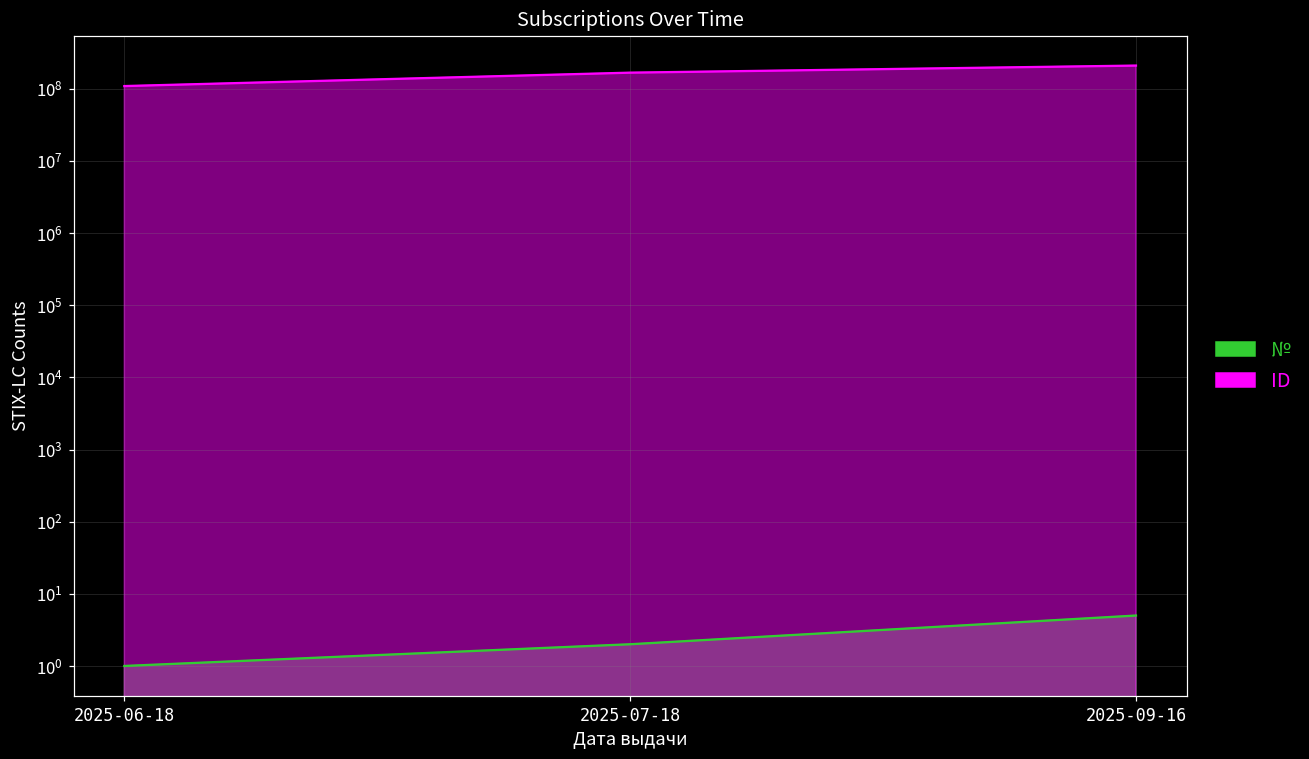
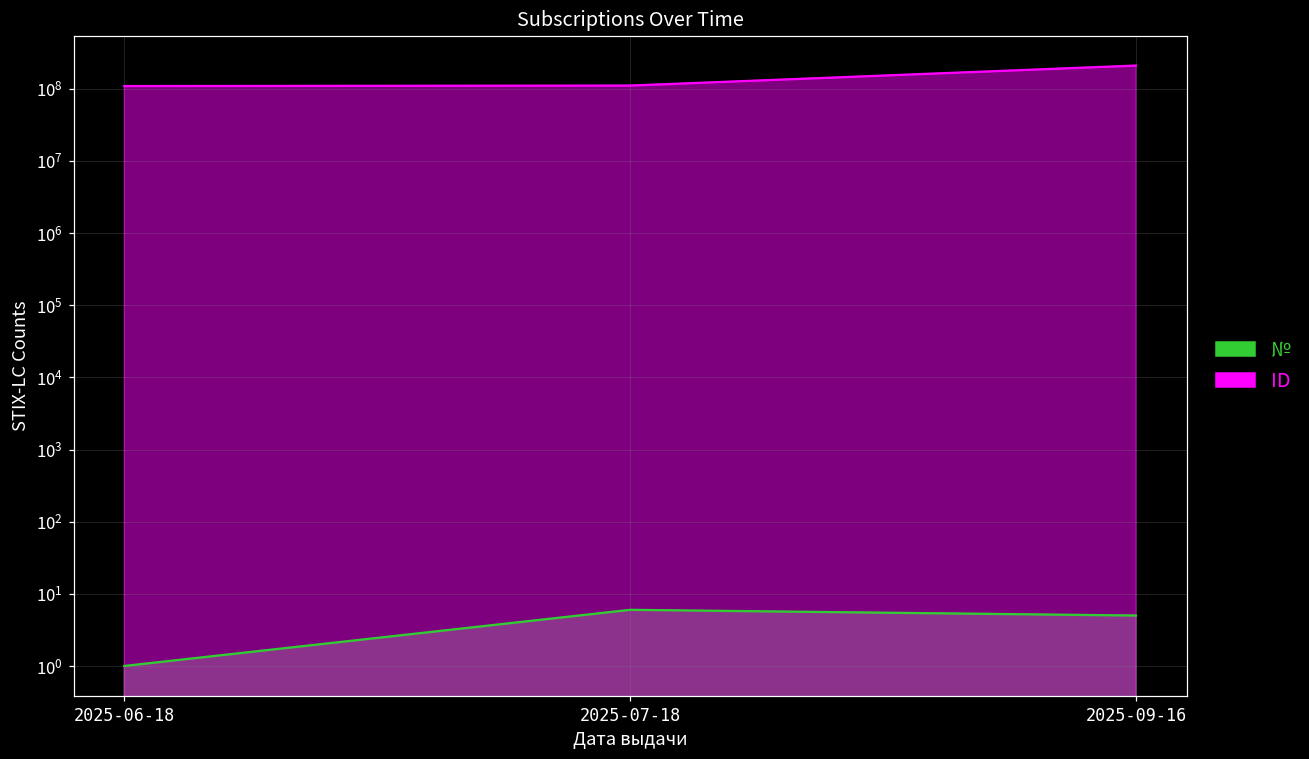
№, 2025-07-18: 2 -> 6
ID, 2025-07-18: 170000000 -> 110000000
